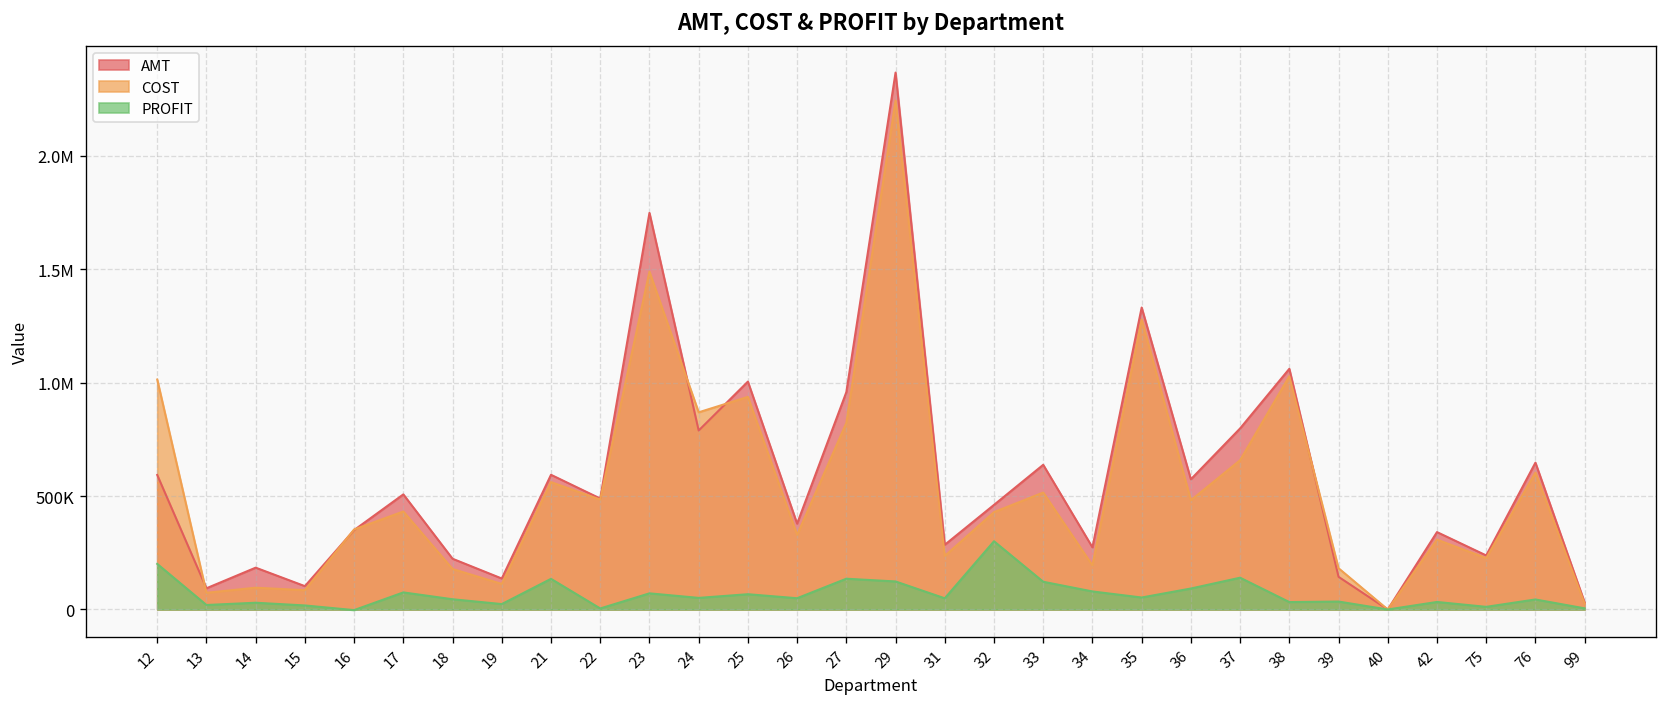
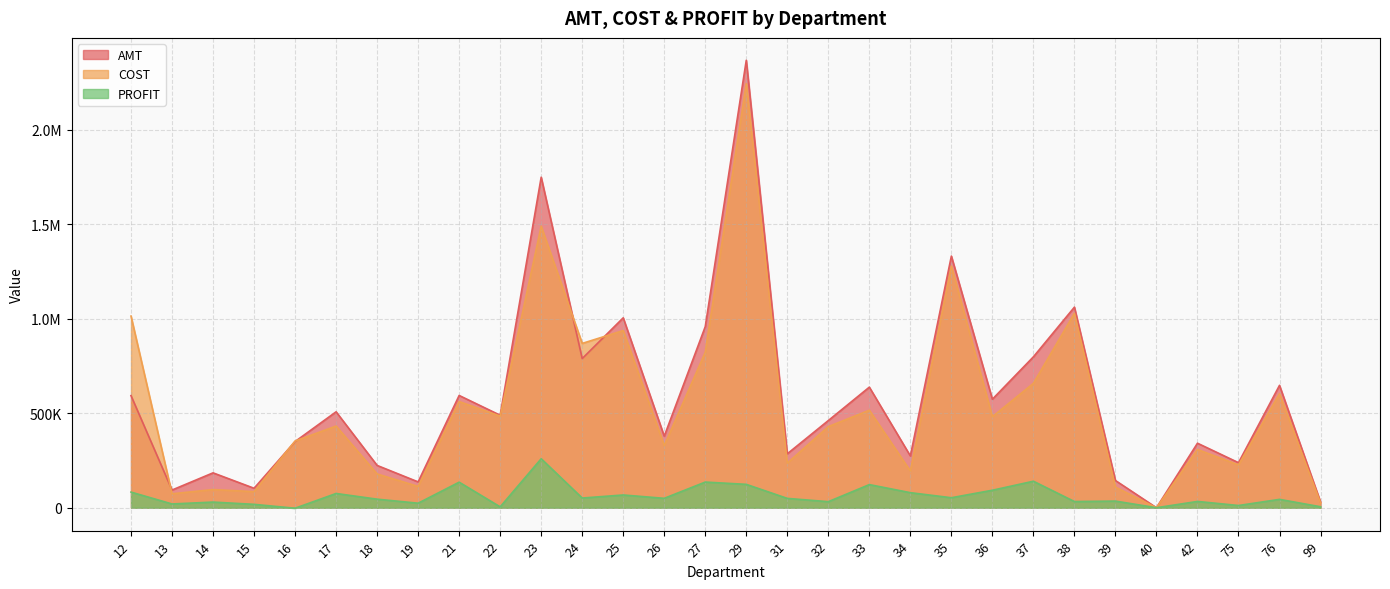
PROFIT, 12: 200000 -> 80000
PROFIT, 23: 70000 -> 260000
PROFIT, 32: 300000 -> 30000
COST, 39: 180000 -> 110000
